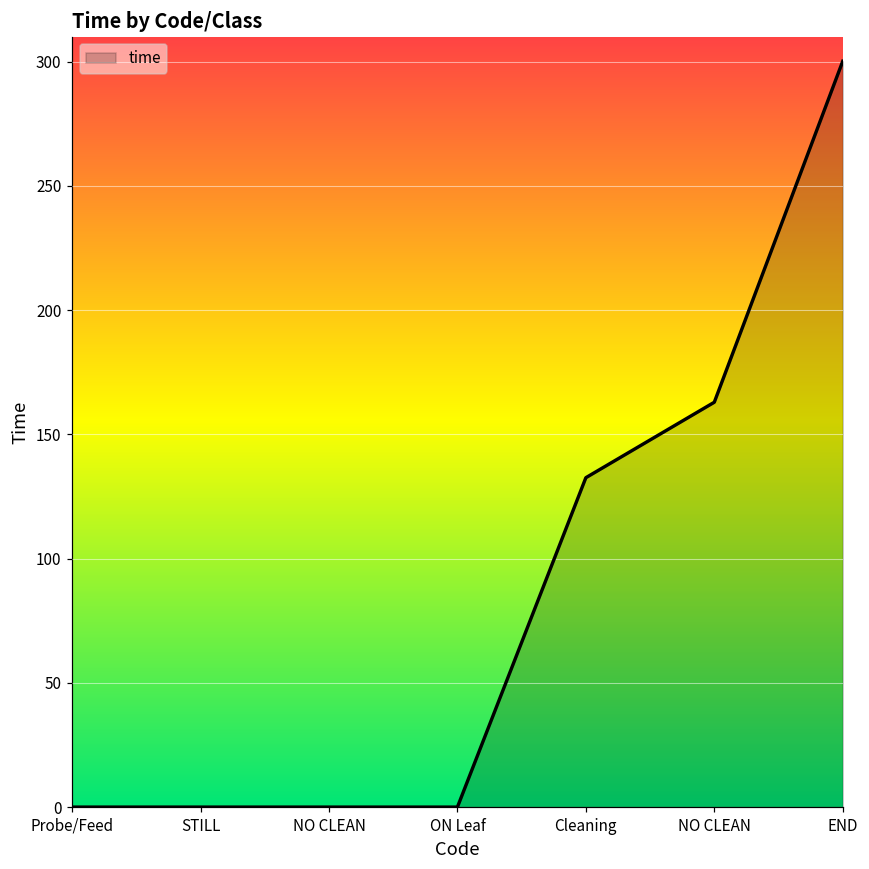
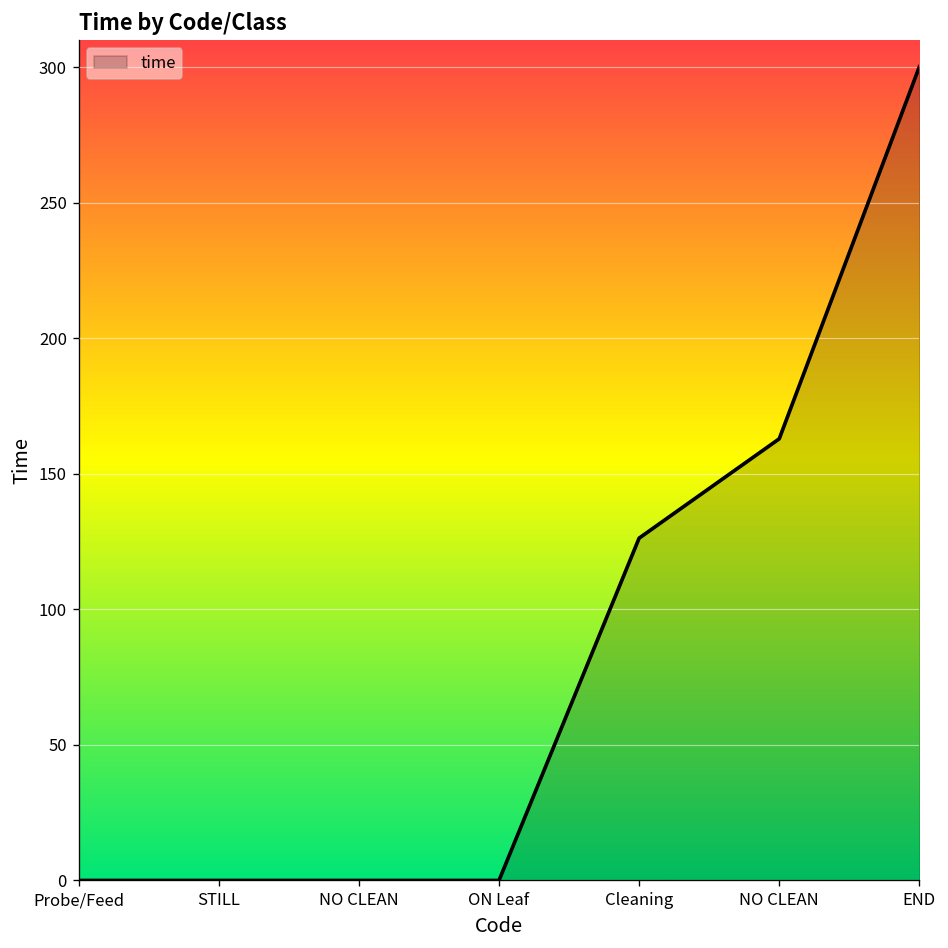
Cleaning: 133 -> 126
